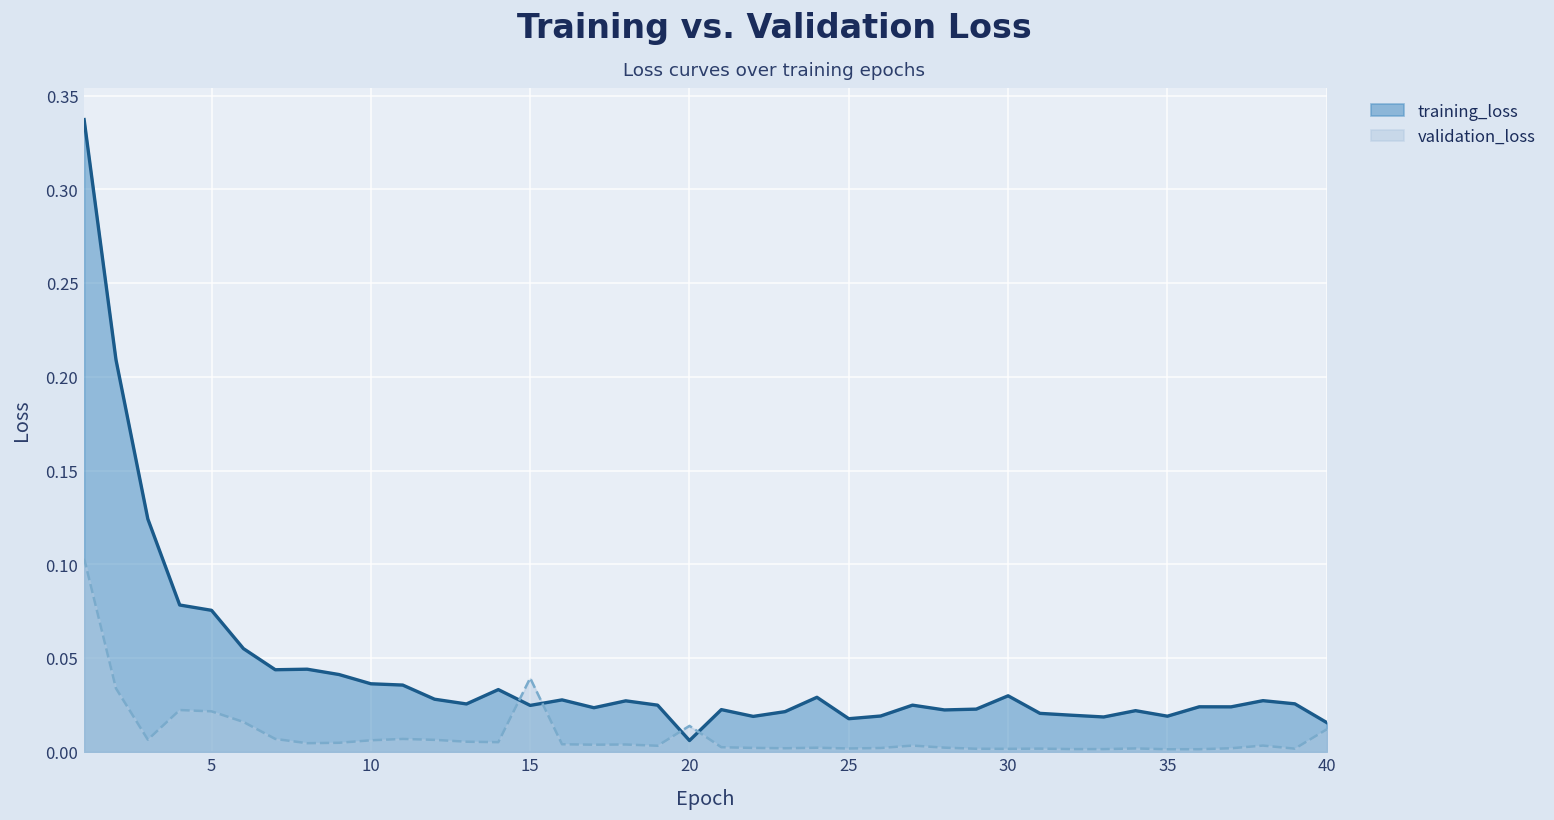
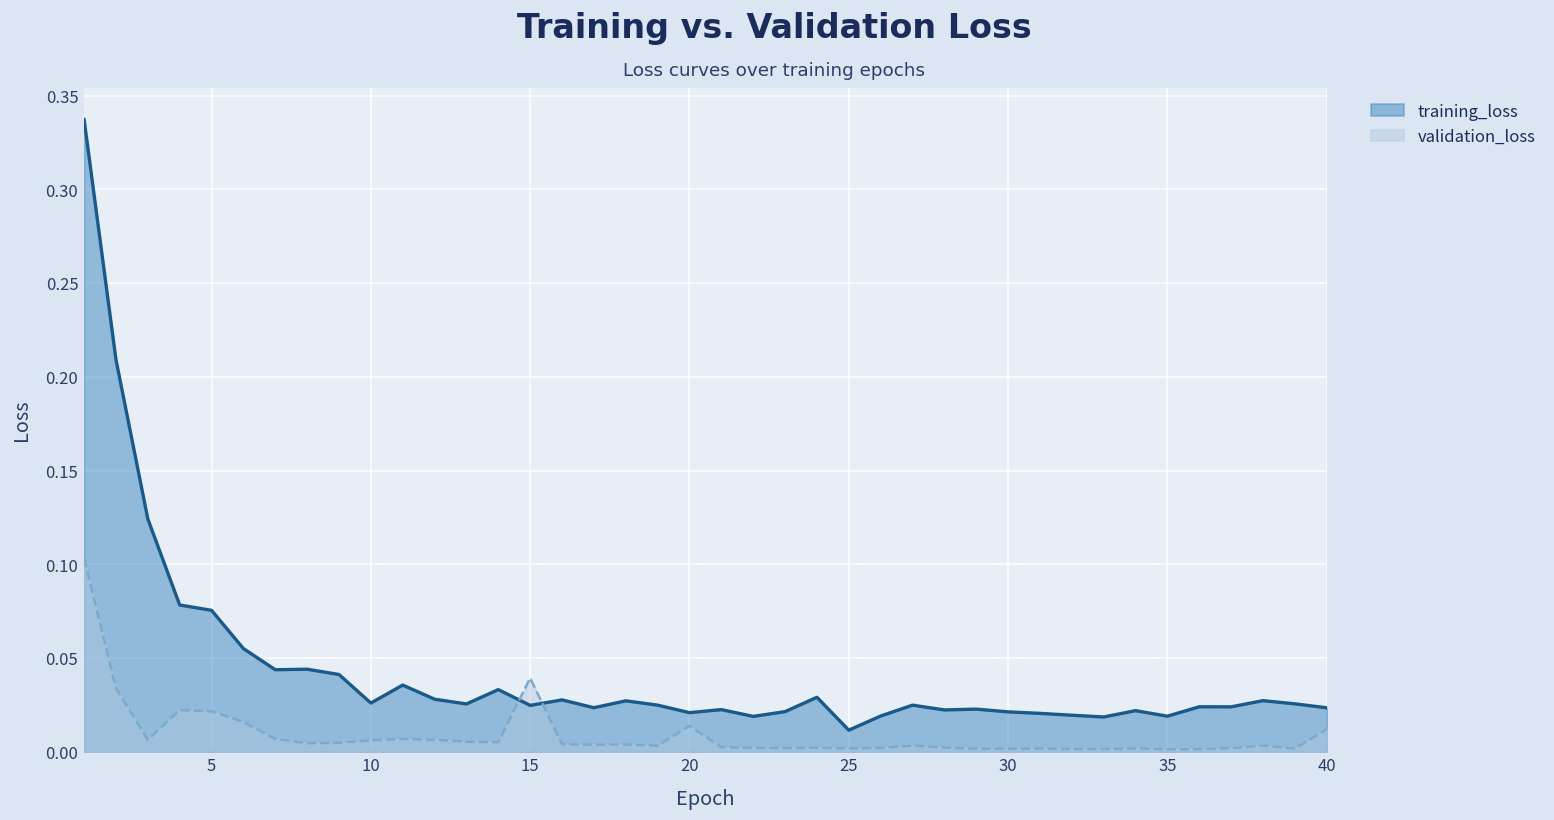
training_loss, 10: 0.036 -> 0.026
training_loss, 20: 0.006 -> 0.021
training_loss, 25: 0.018 -> 0.011
training_loss, 30: 0.030 -> 0.021
training_loss, 40: 0.016 -> 0.023
